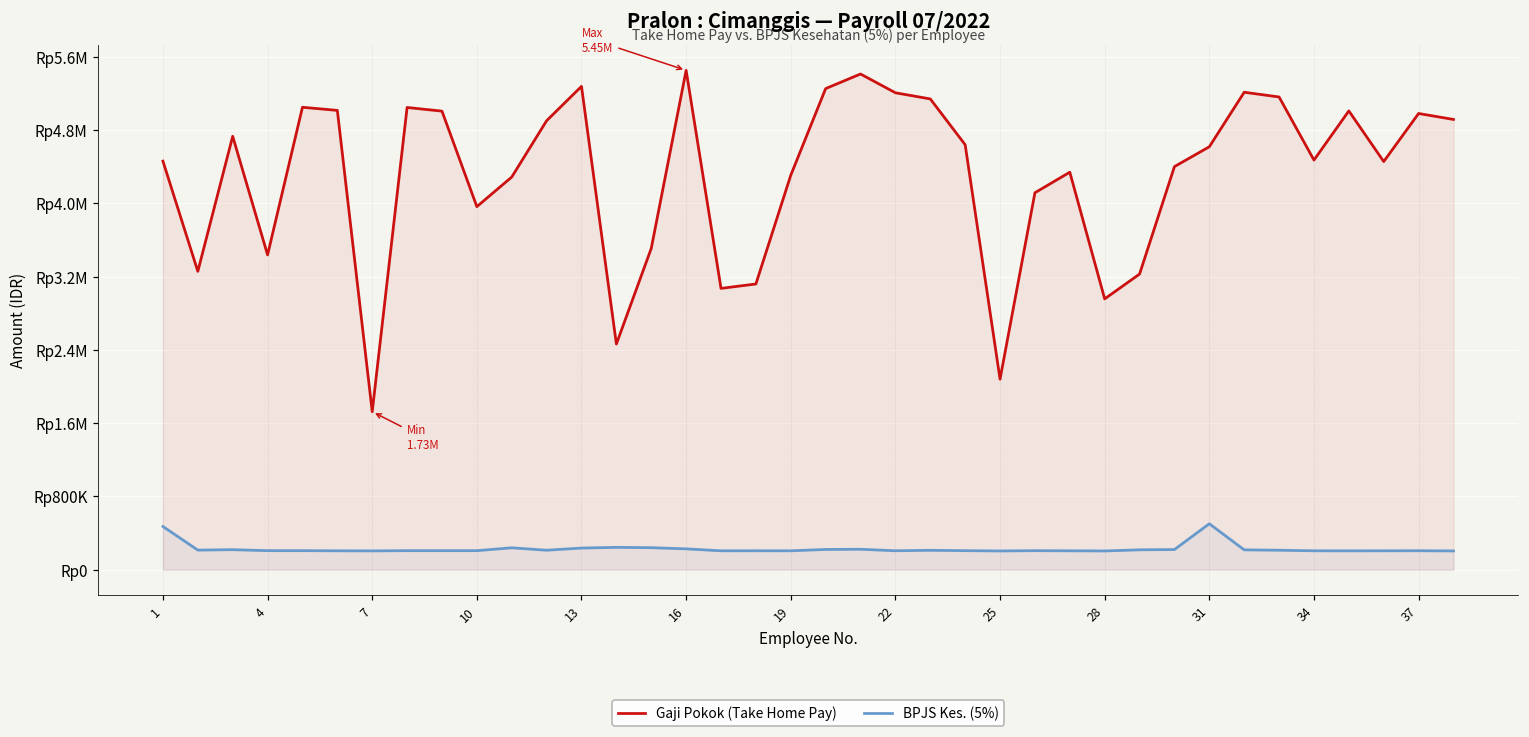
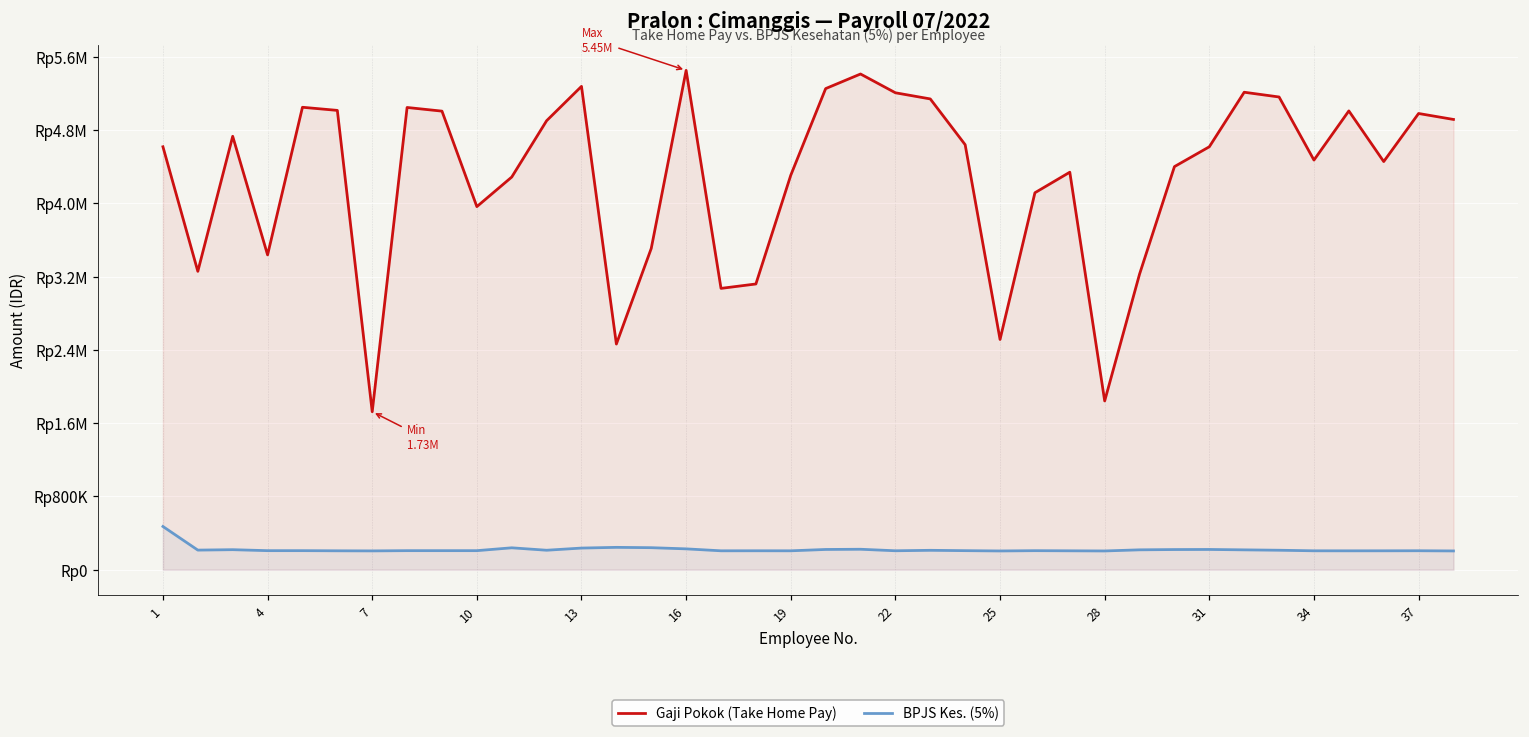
Gaji Pokok (Take Home Pay), 1: Rp4500000 -> Rp4600000
Gaji Pokok (Take Home Pay), 25: Rp2100000 -> Rp2500000
Gaji Pokok (Take Home Pay), 28: Rp3000000 -> Rp1800000
BPJS Kes. (5%), 31: Rp500000 -> Rp200000
